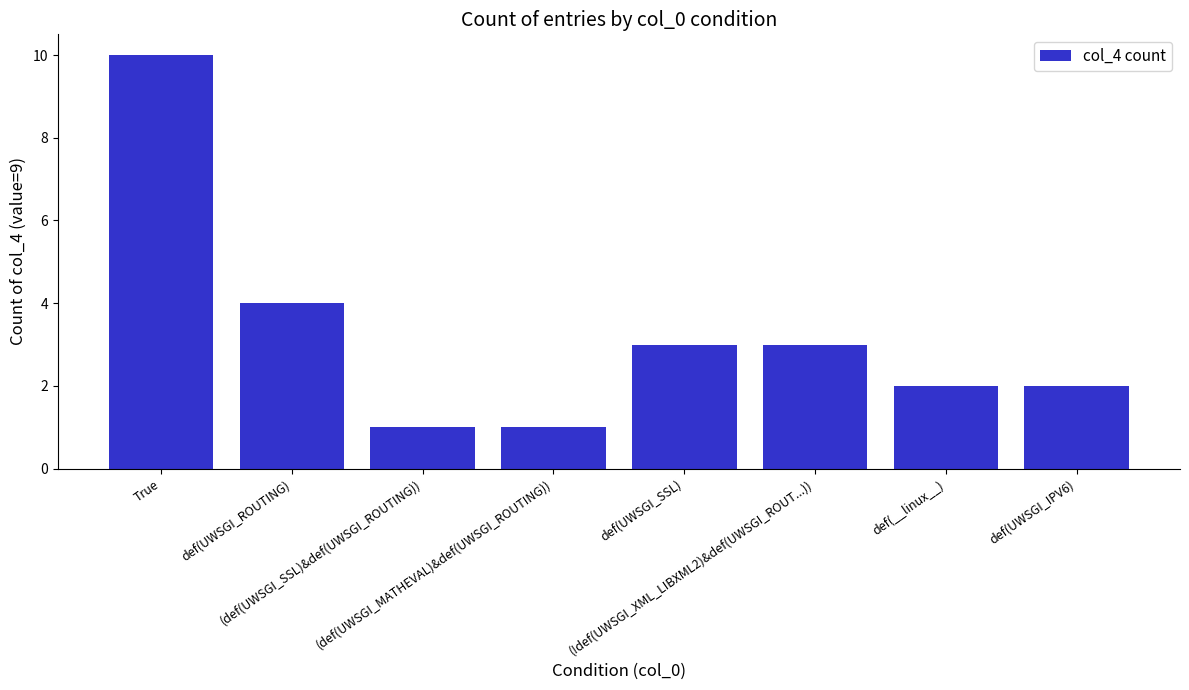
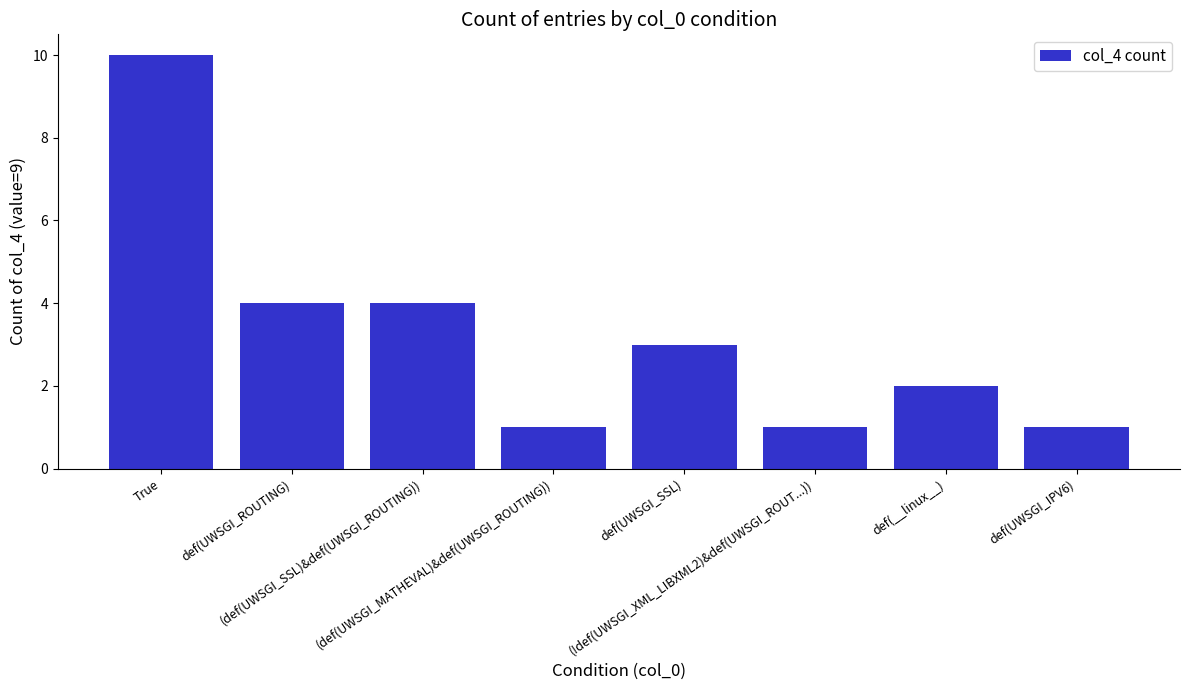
(def(UWSGI_SSL)&def(UWSGI_ROUTING)): 1 -> 4
(!def(UWSGI_XML_LIBXML2)&def(UWSGI_ROUT...)): 3 -> 1
def(UWSGI_IPV6): 2 -> 1
